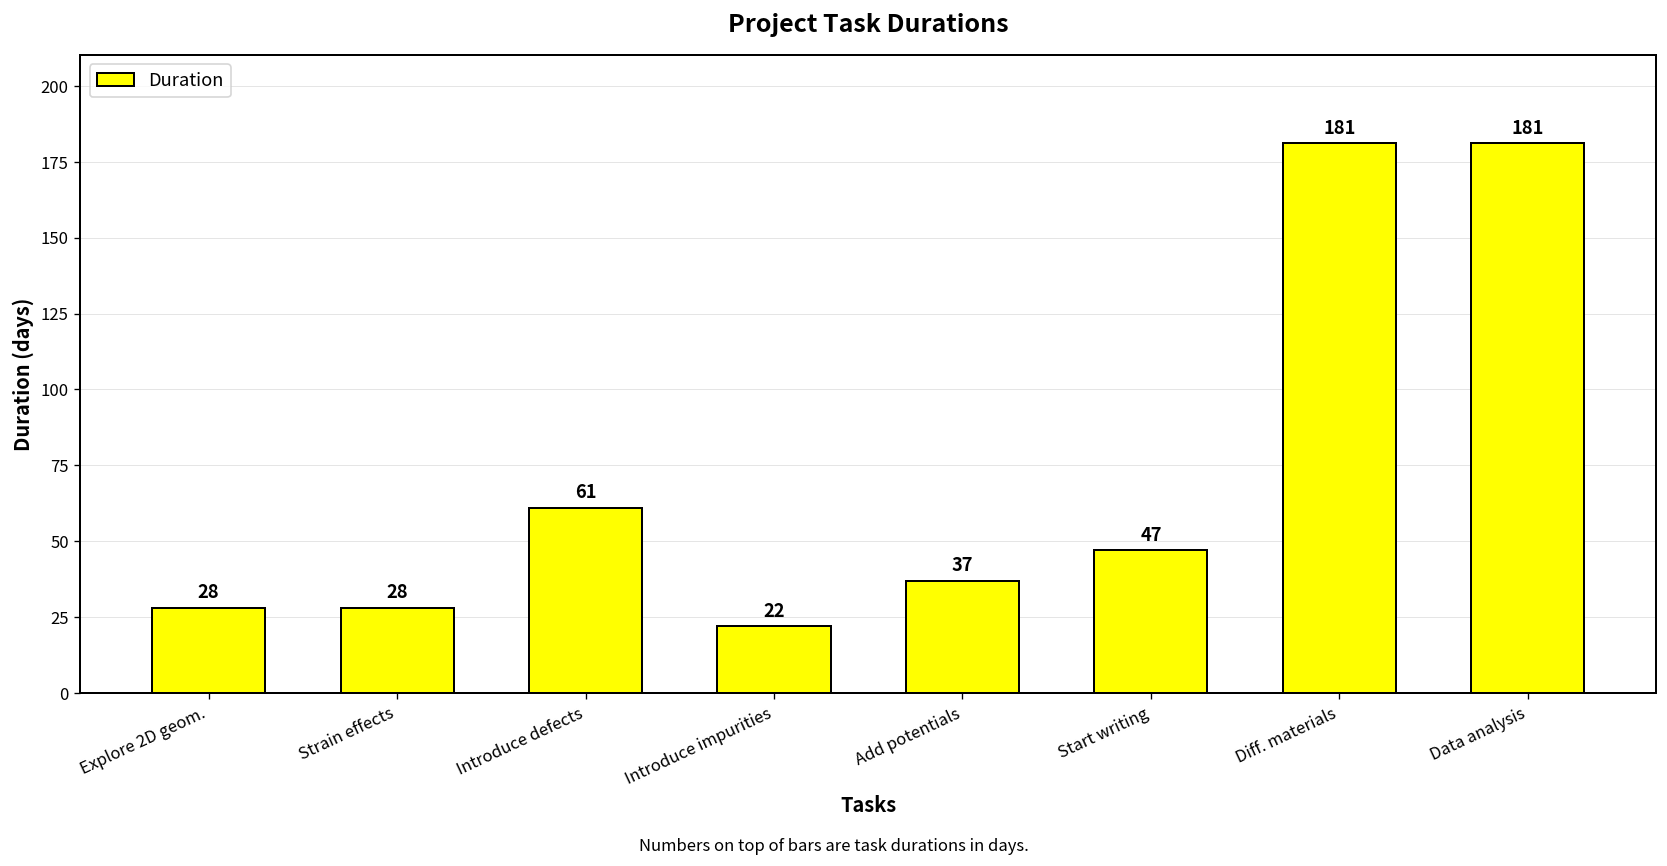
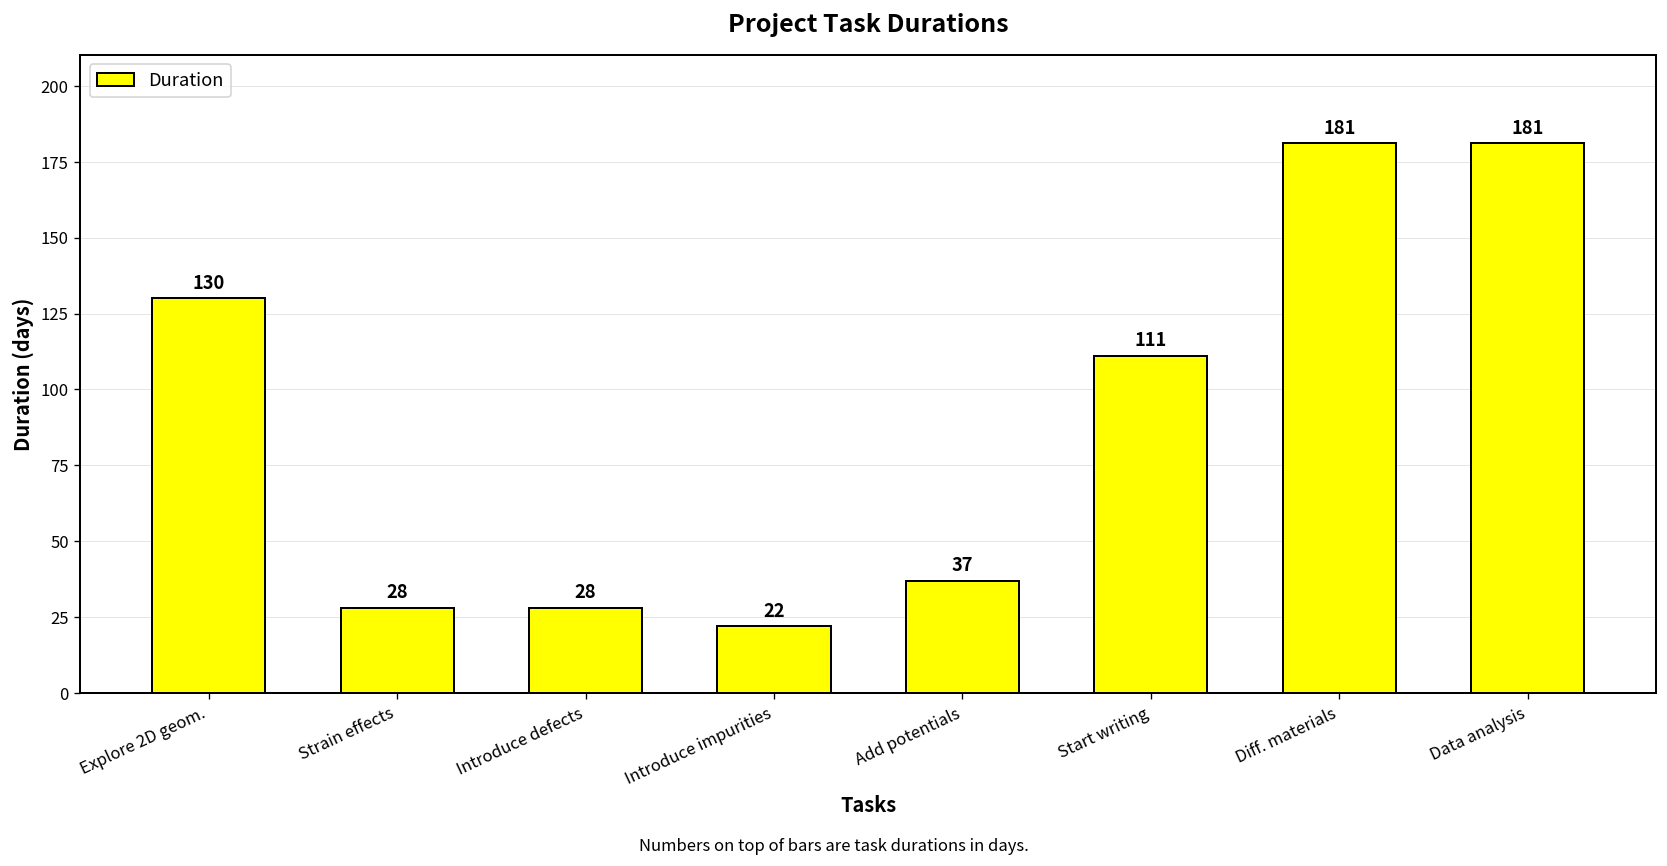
Explore 2D geom.: 28 -> 130
Introduce defects: 61 -> 28
Start writing: 47 -> 111
